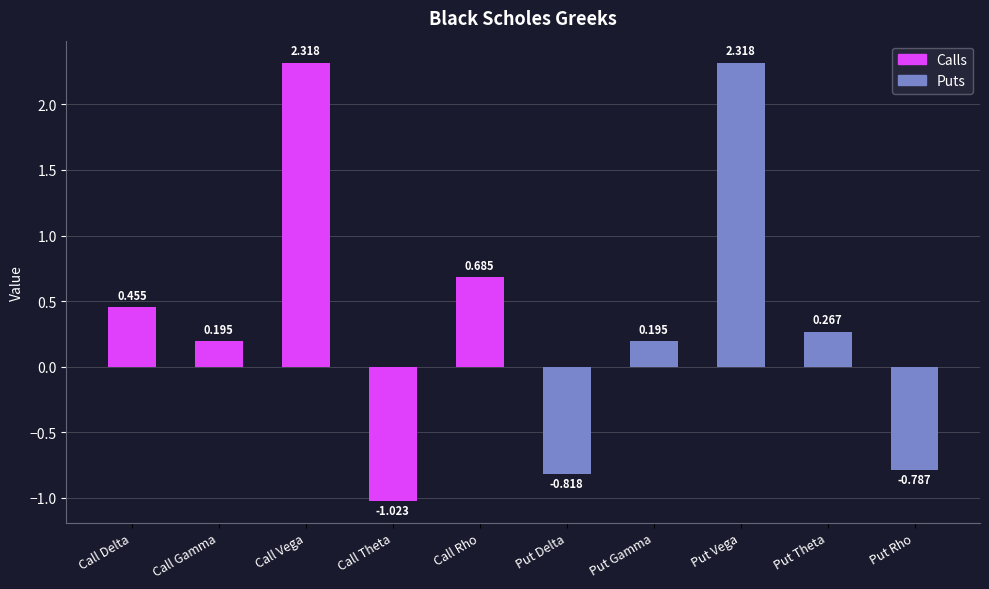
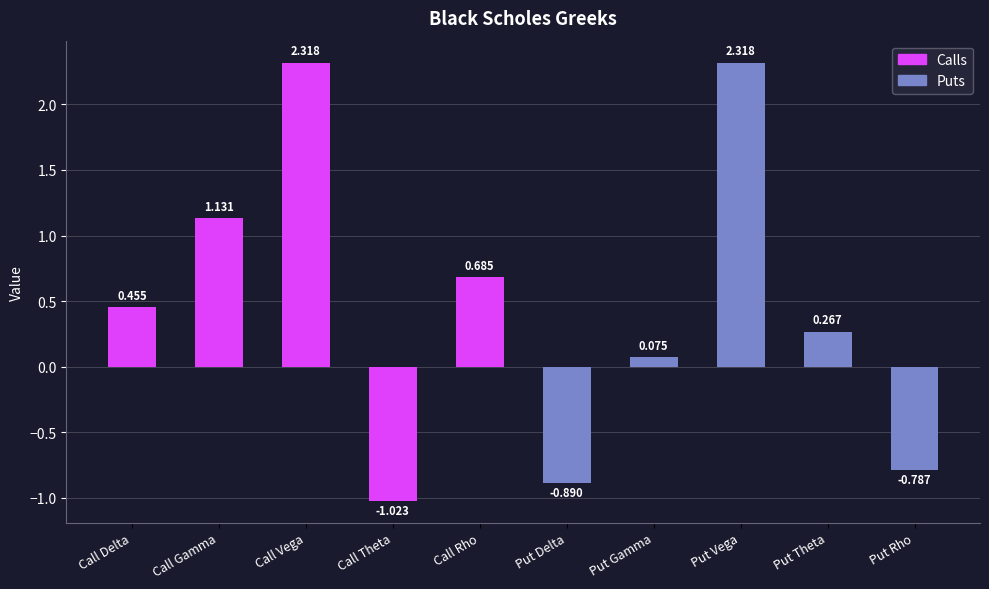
Call Gamma: 0.195 -> 1.131
Put Delta: -0.818 -> -0.890
Put Gamma: 0.195 -> 0.075
